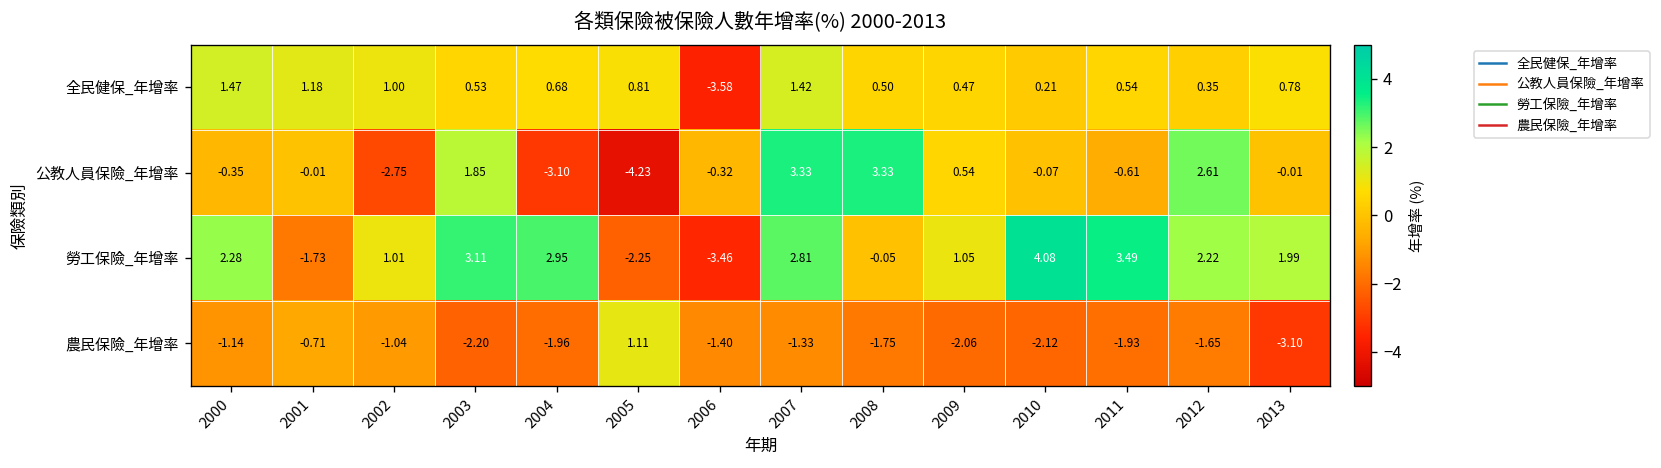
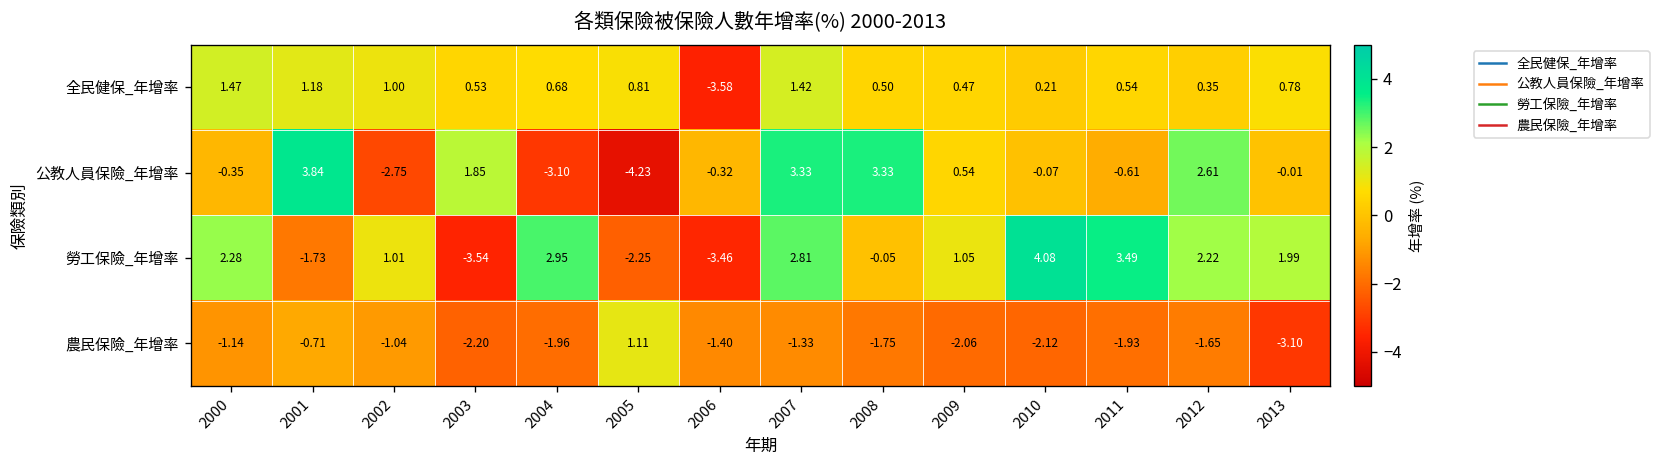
公教人員保險_年增率, 2001: -0.01 -> 3.84
勞工保險_年增率, 2003: 3.11 -> -3.54
